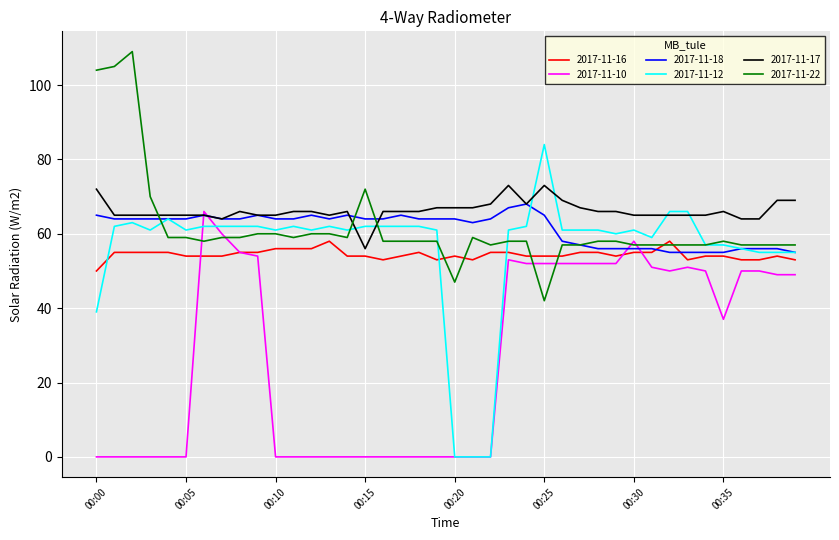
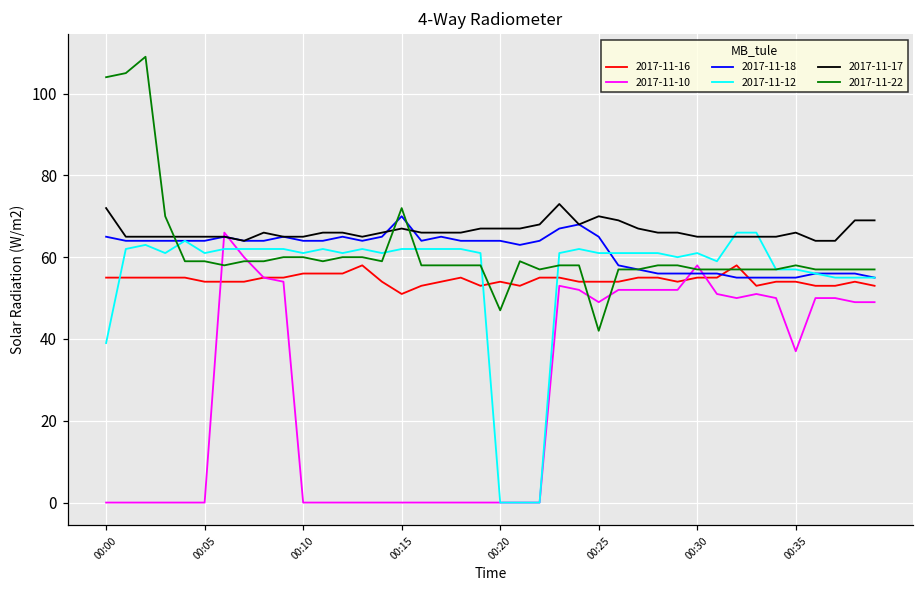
2017-11-16, 00:00: 50 -> 55
2017-11-16, 00:15: 54 -> 51
2017-11-18, 00:15: 64 -> 70
2017-11-17, 00:15: 56 -> 67
2017-11-10, 00:25: 52 -> 49
2017-11-12, 00:25: 84 -> 61
2017-11-17, 00:25: 73 -> 70
